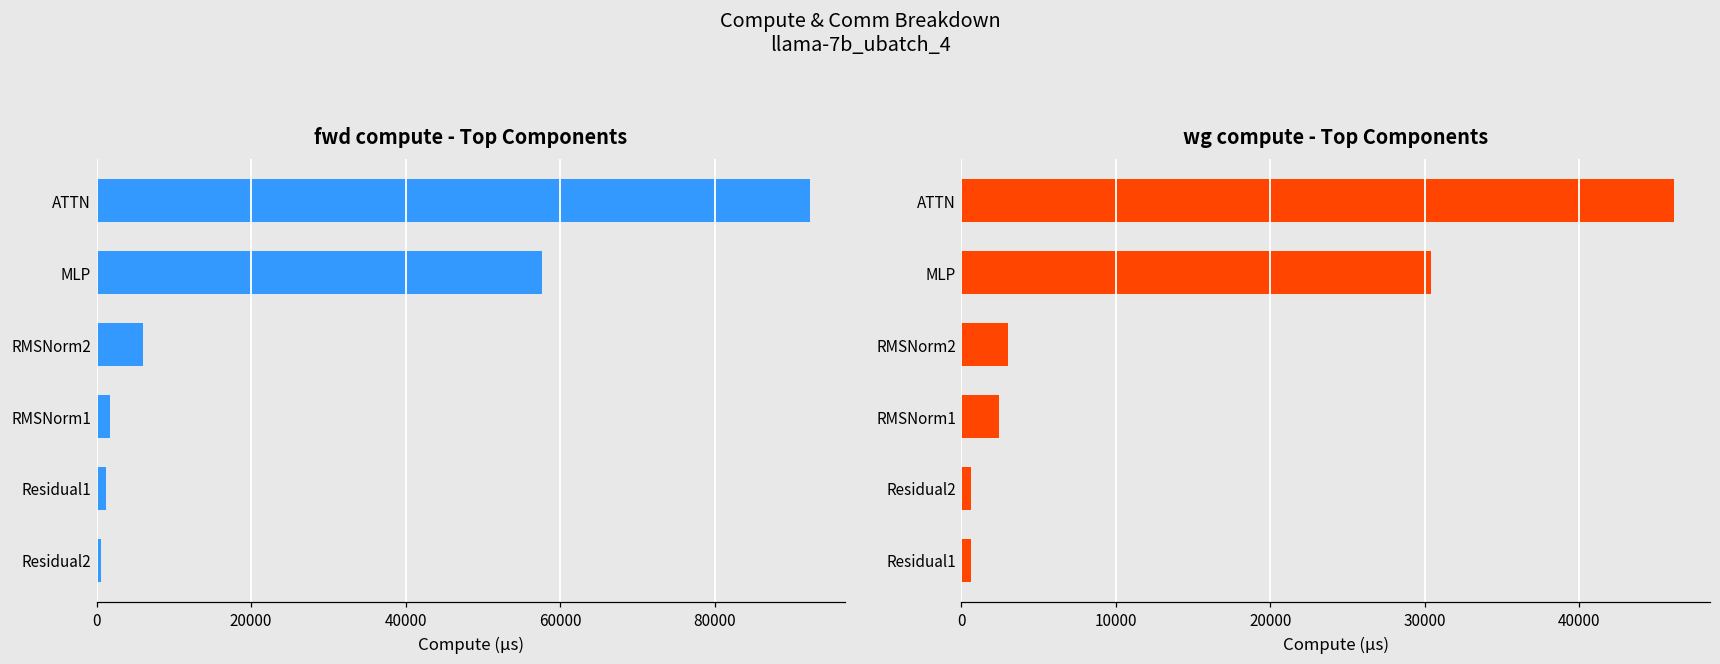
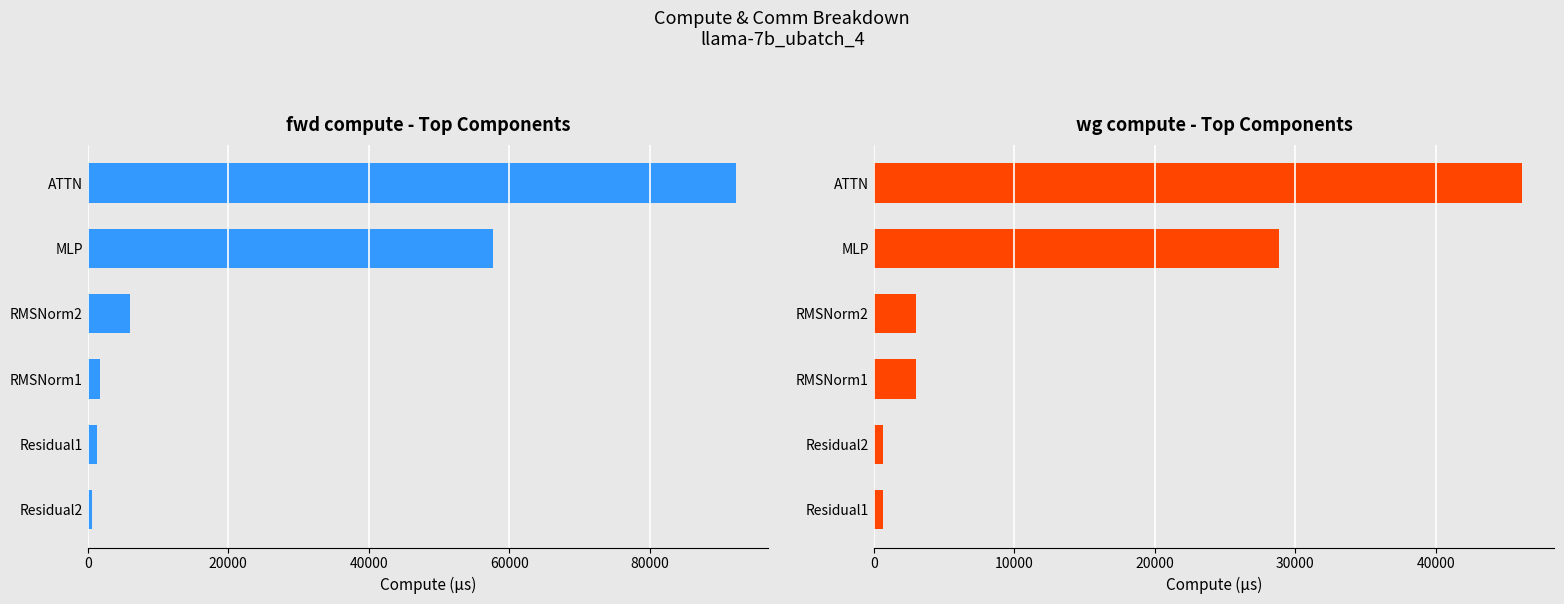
wg compute - Top Components, MLP: 30400 -> 28800
wg compute - Top Components, RMSNorm1: 2400 -> 3000
